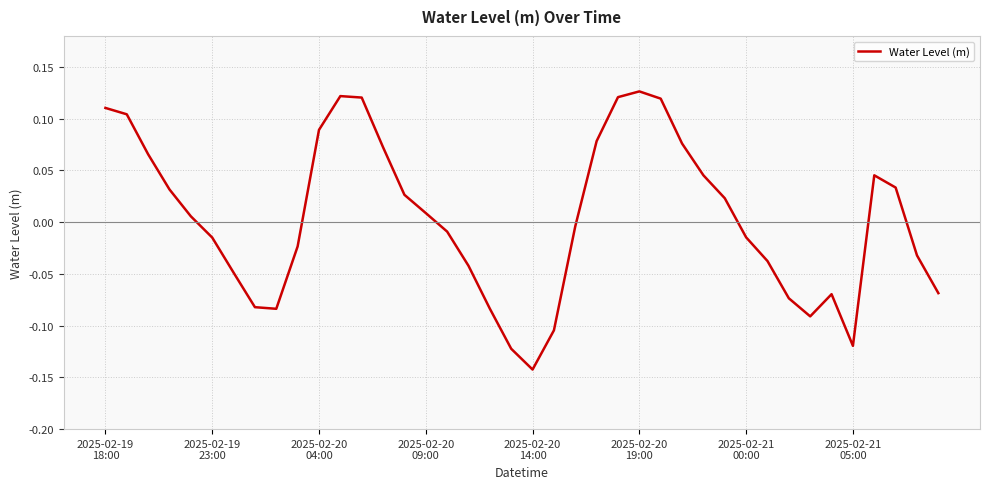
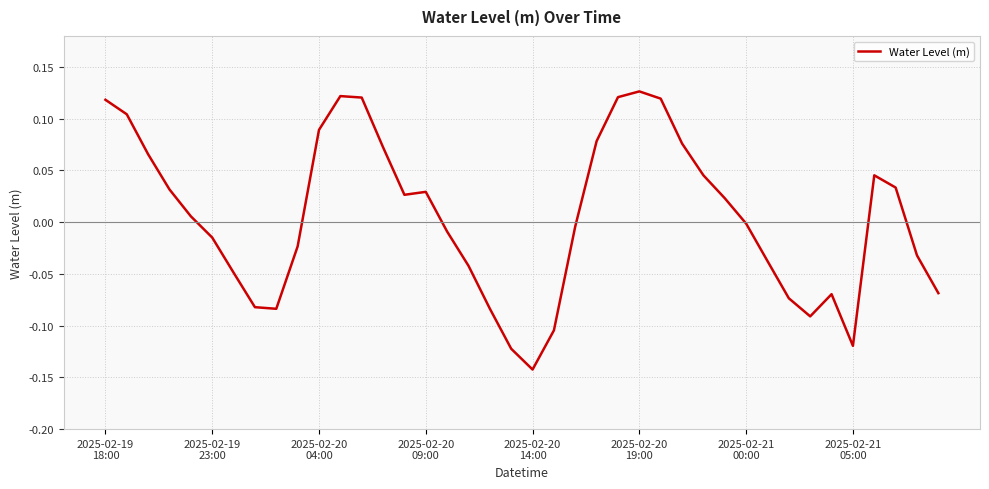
2025-02-19 18:00: 0.110 -> 0.118
2025-02-20 09:00: 0.009 -> 0.029
2025-02-21 00:00: -0.015 -> -0.001
